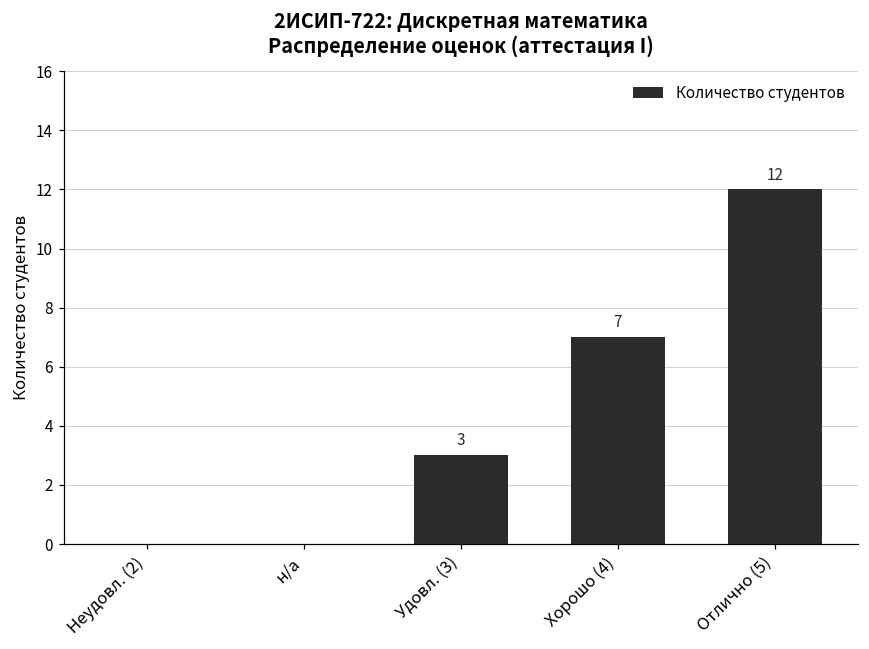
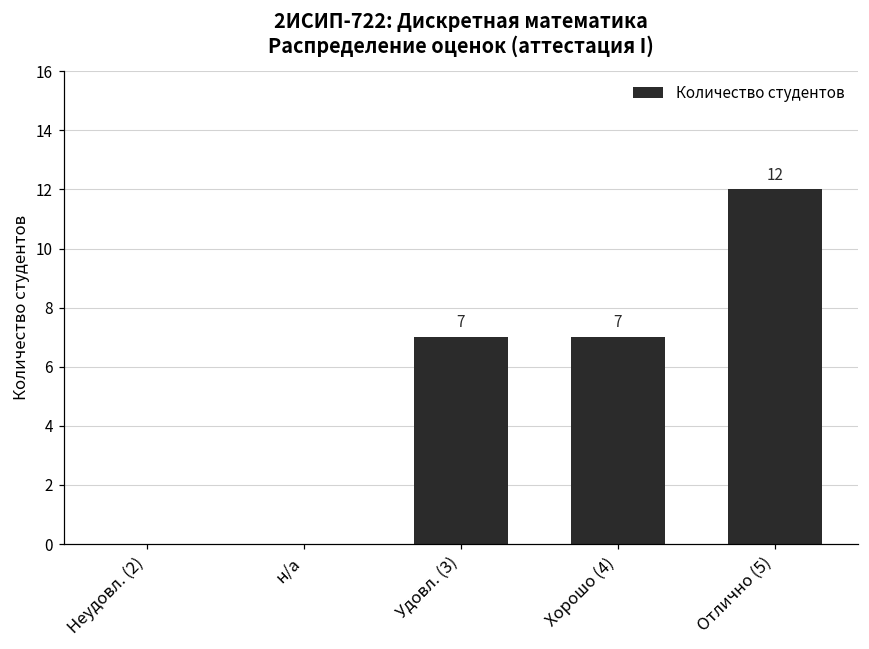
Удовл. (3): 3 -> 7
